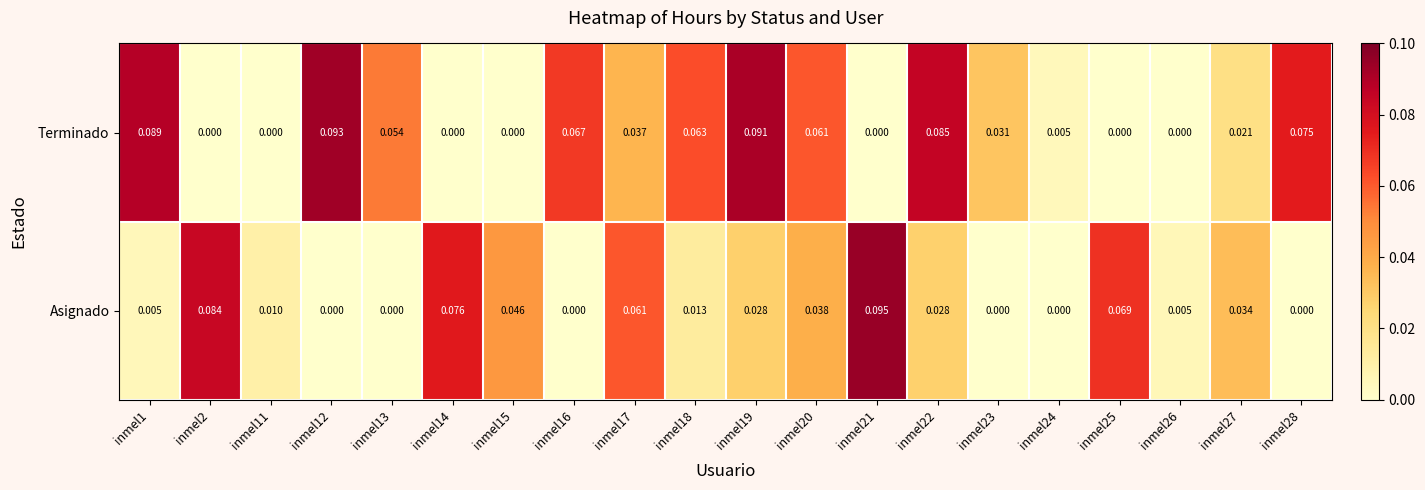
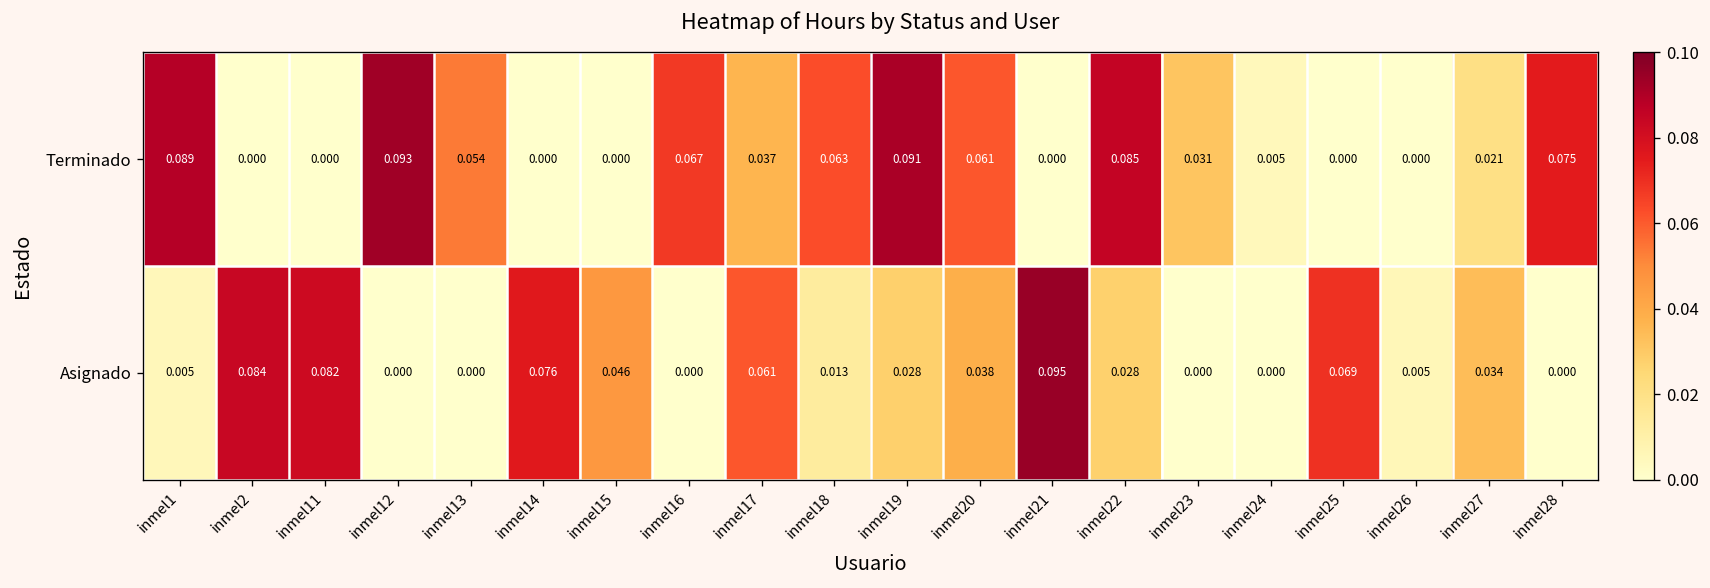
Asignado, inmel11: 0.010 -> 0.082
